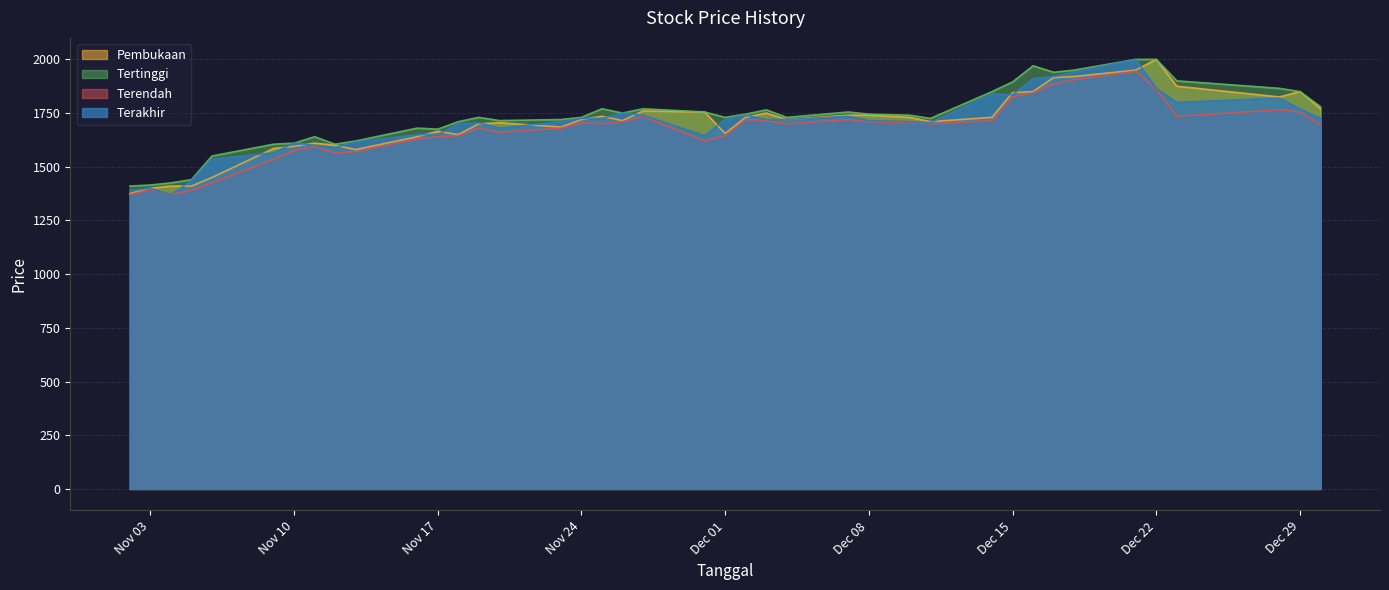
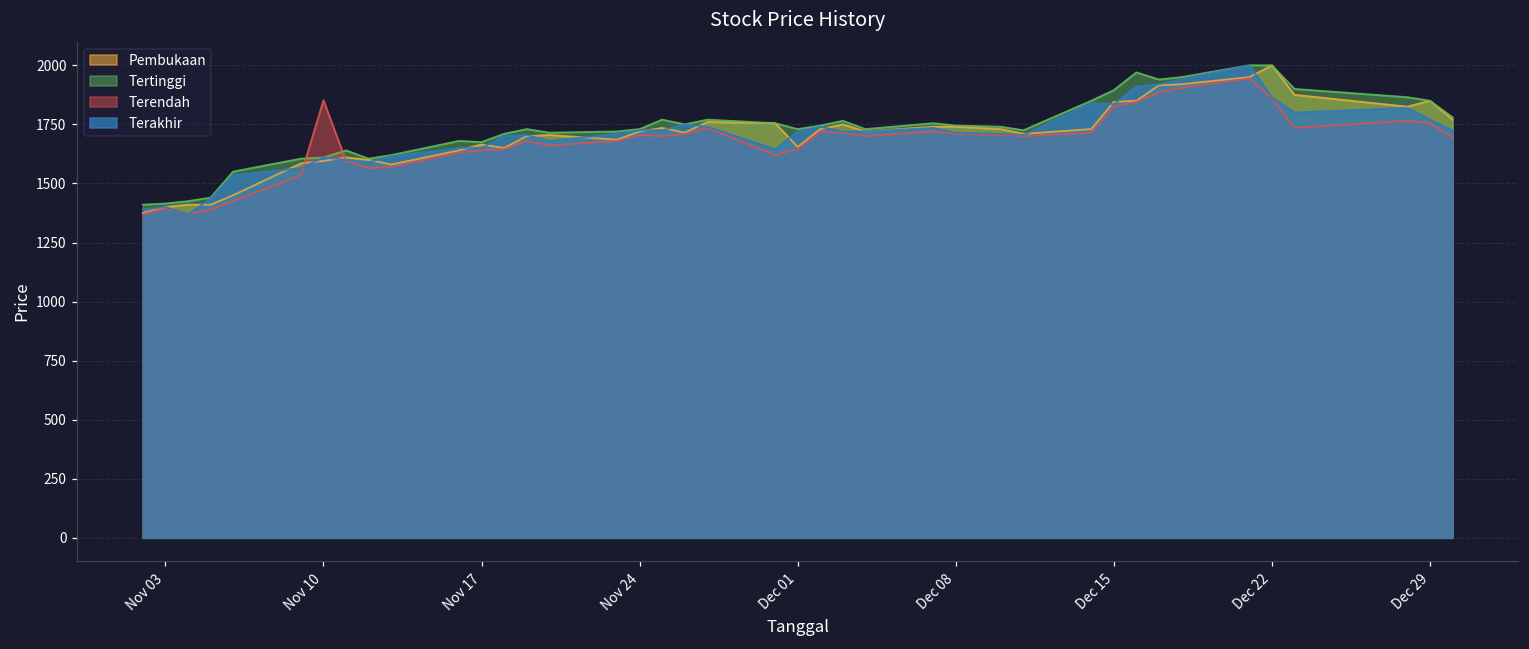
Terendah, Nov 10: 1580 -> 1850
